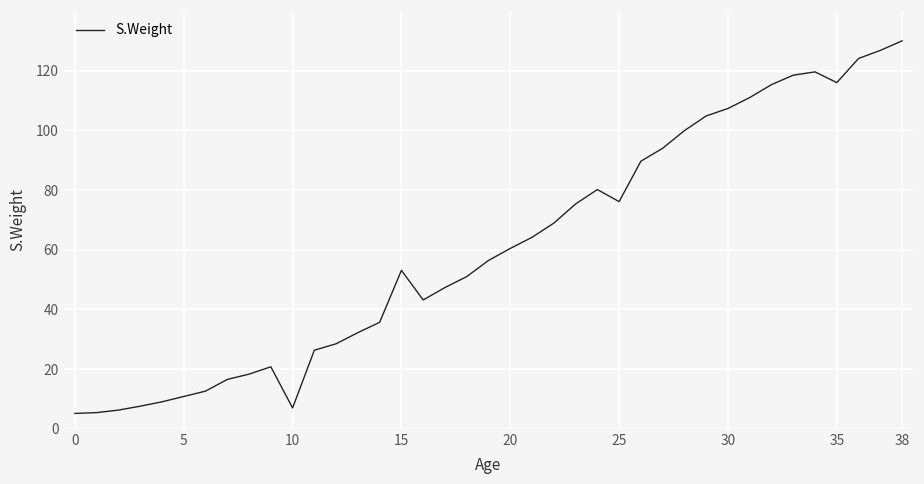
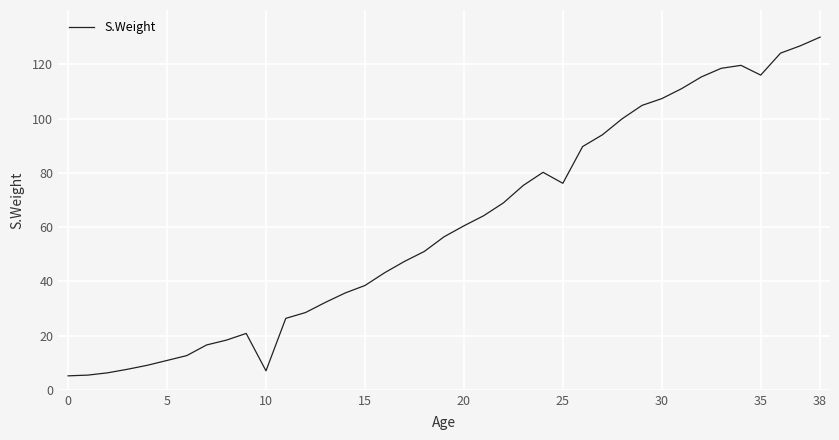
15: 53 -> 38
